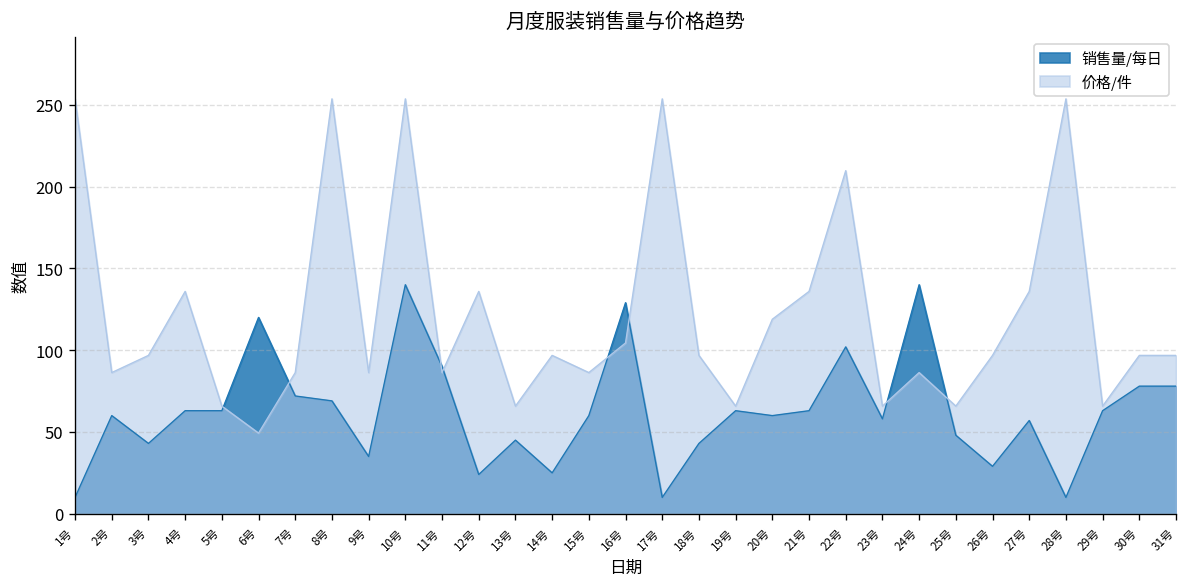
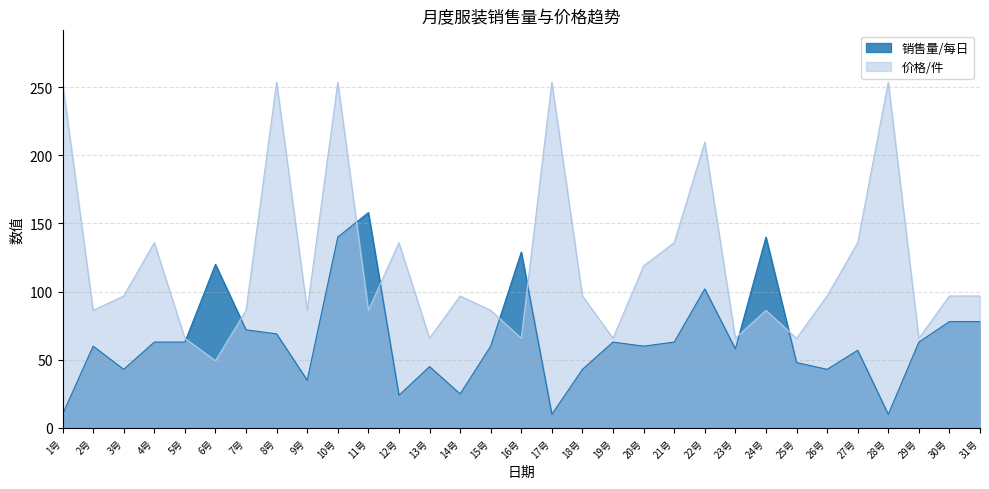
销售量/每日, 11号: 90 -> 158
价格/件, 16号: 104 -> 66
销售量/每日, 26号: 29 -> 43
